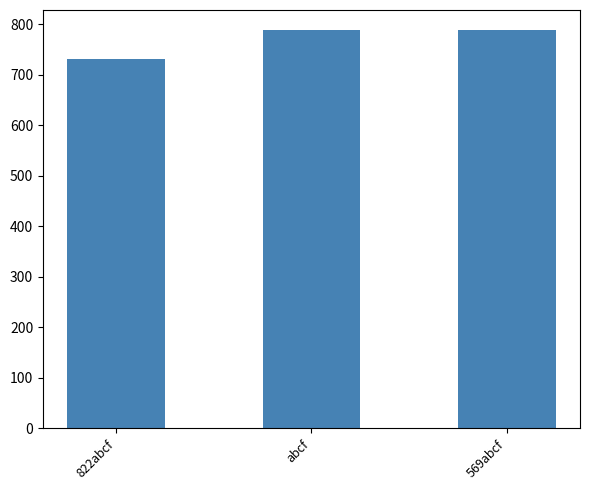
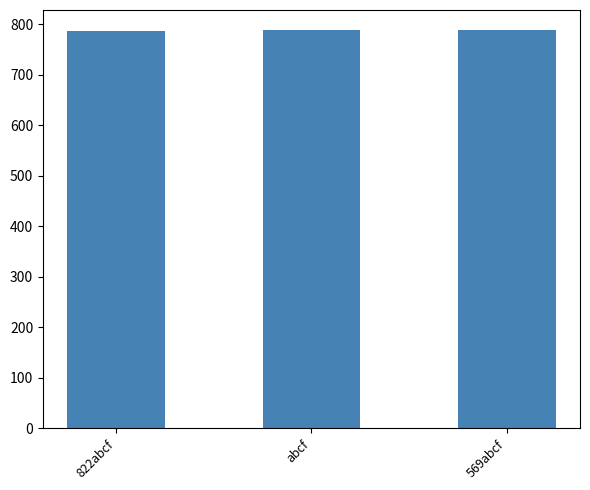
822abcf: 730 -> 790
